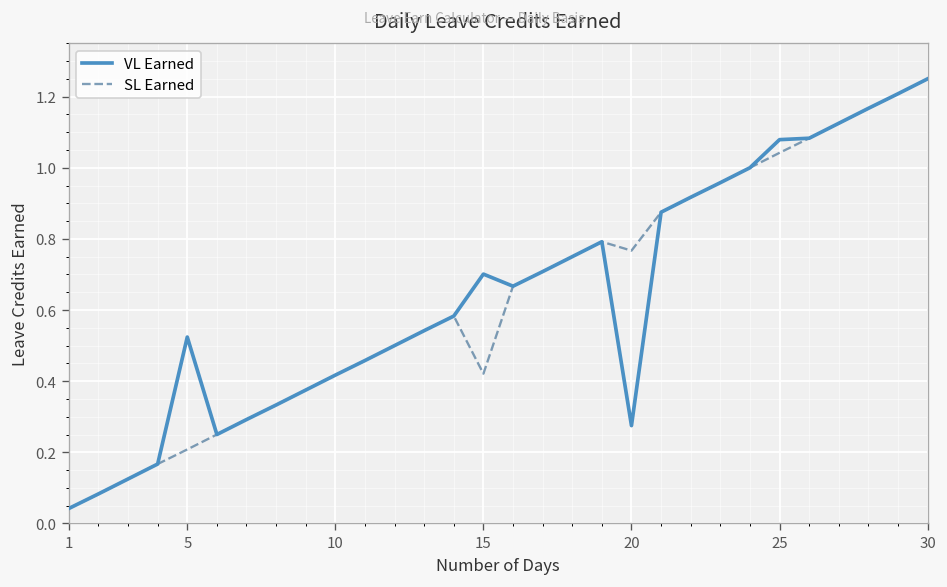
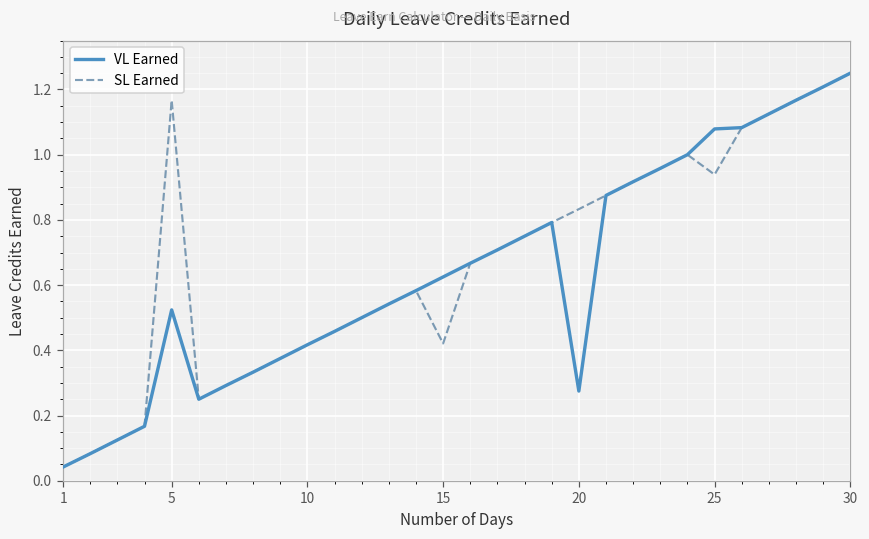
SL Earned, 5: 0.21 -> 1.17
VL Earned, 15: 0.70 -> 0.63
SL Earned, 20: 0.77 -> 0.83
SL Earned, 25: 1.04 -> 0.94
